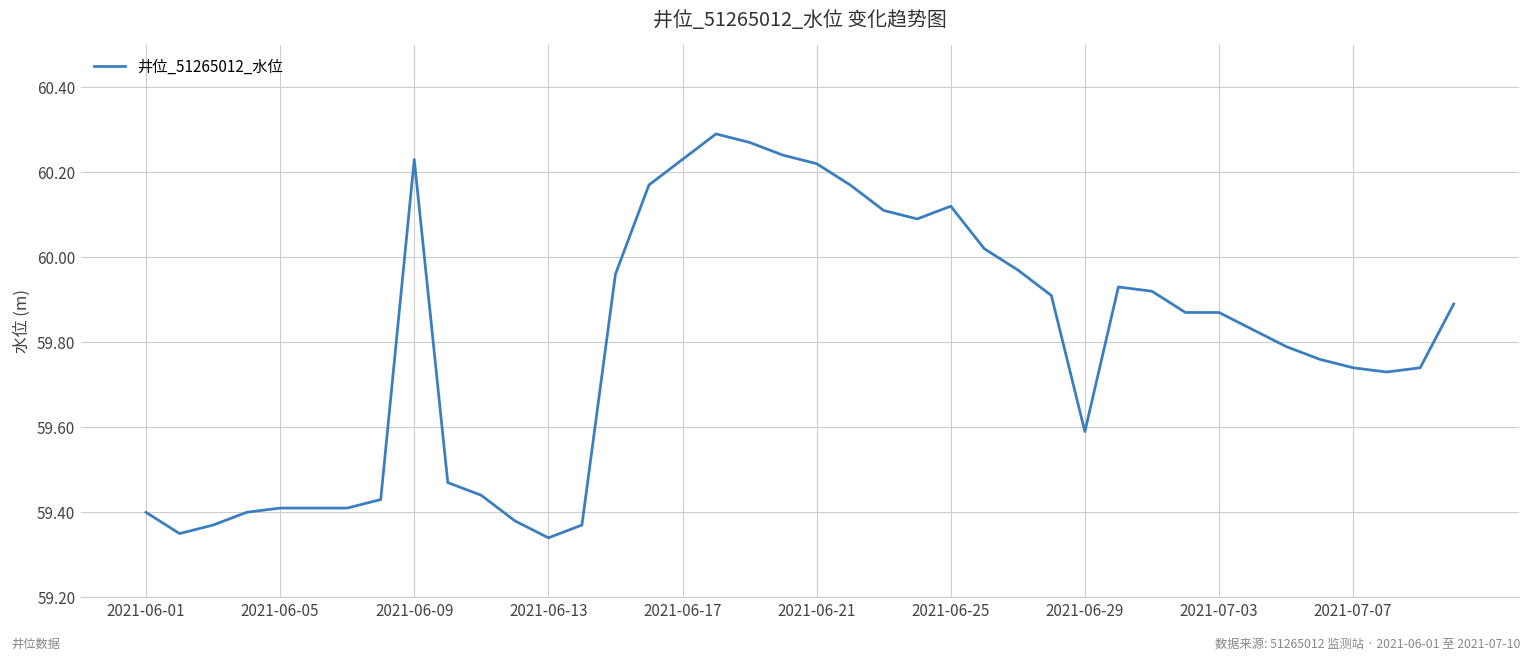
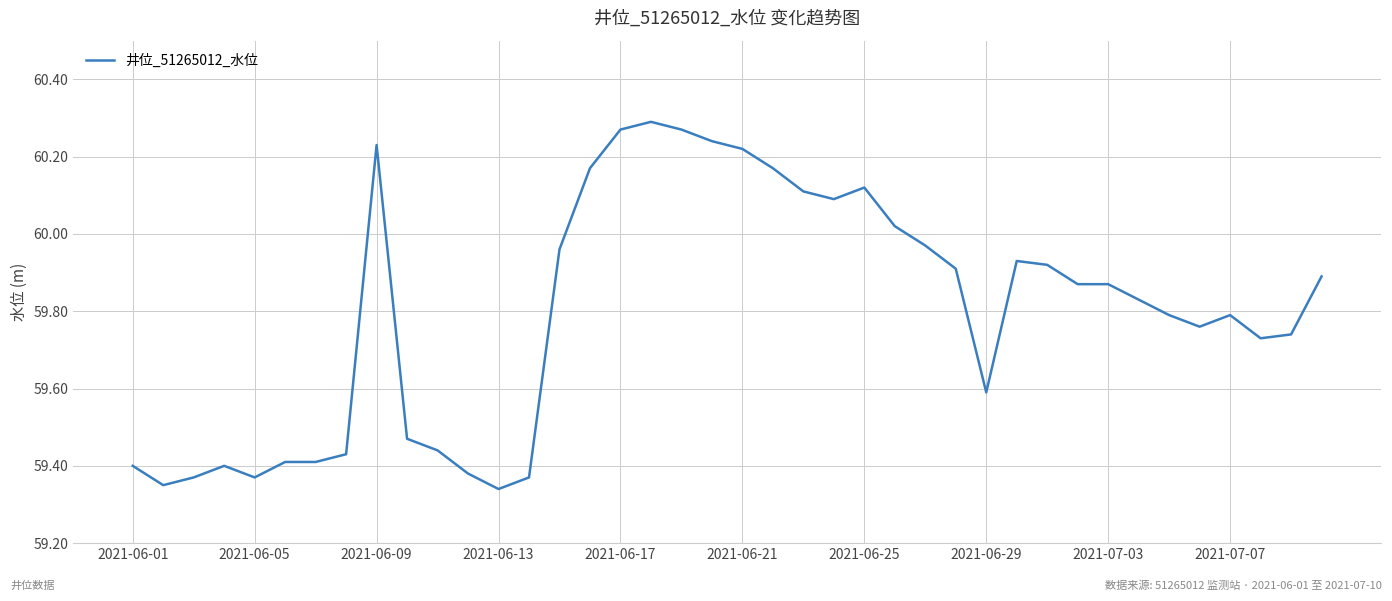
2021-06-05: 59.41 -> 59.37
2021-06-17: 60.23 -> 60.27
2021-07-07: 59.74 -> 59.79
